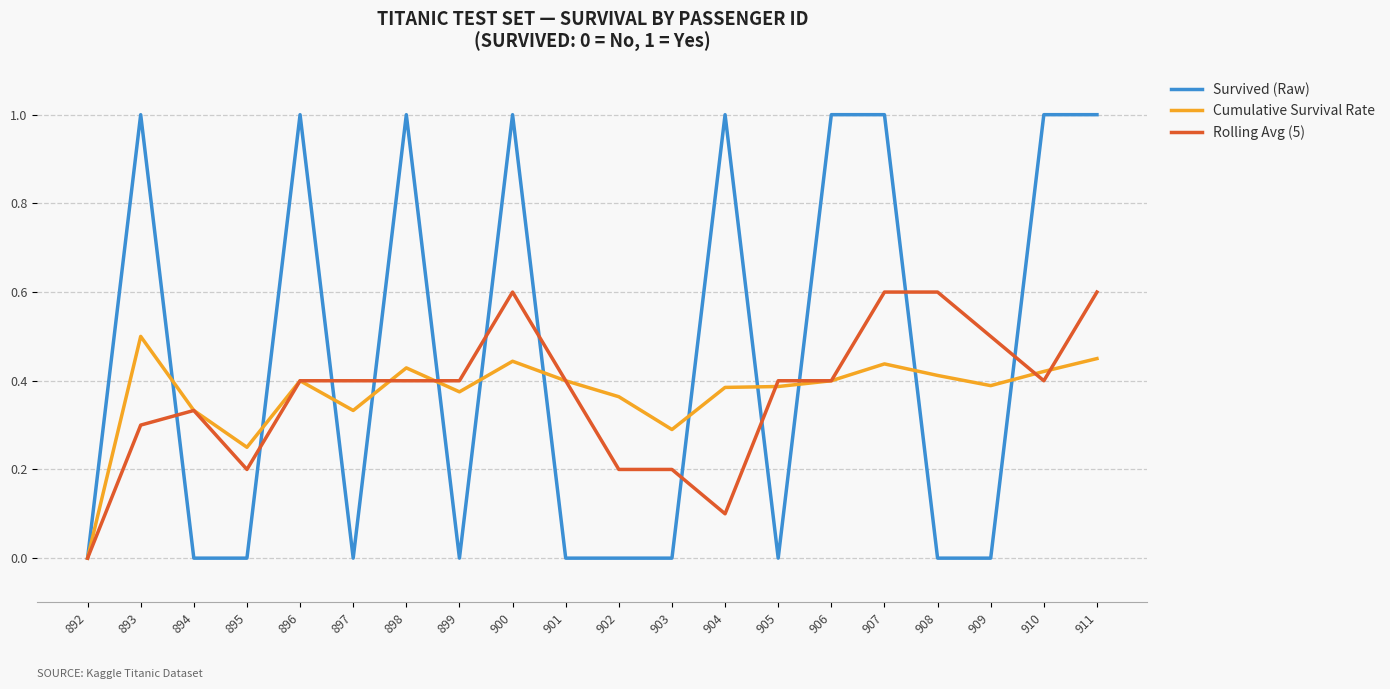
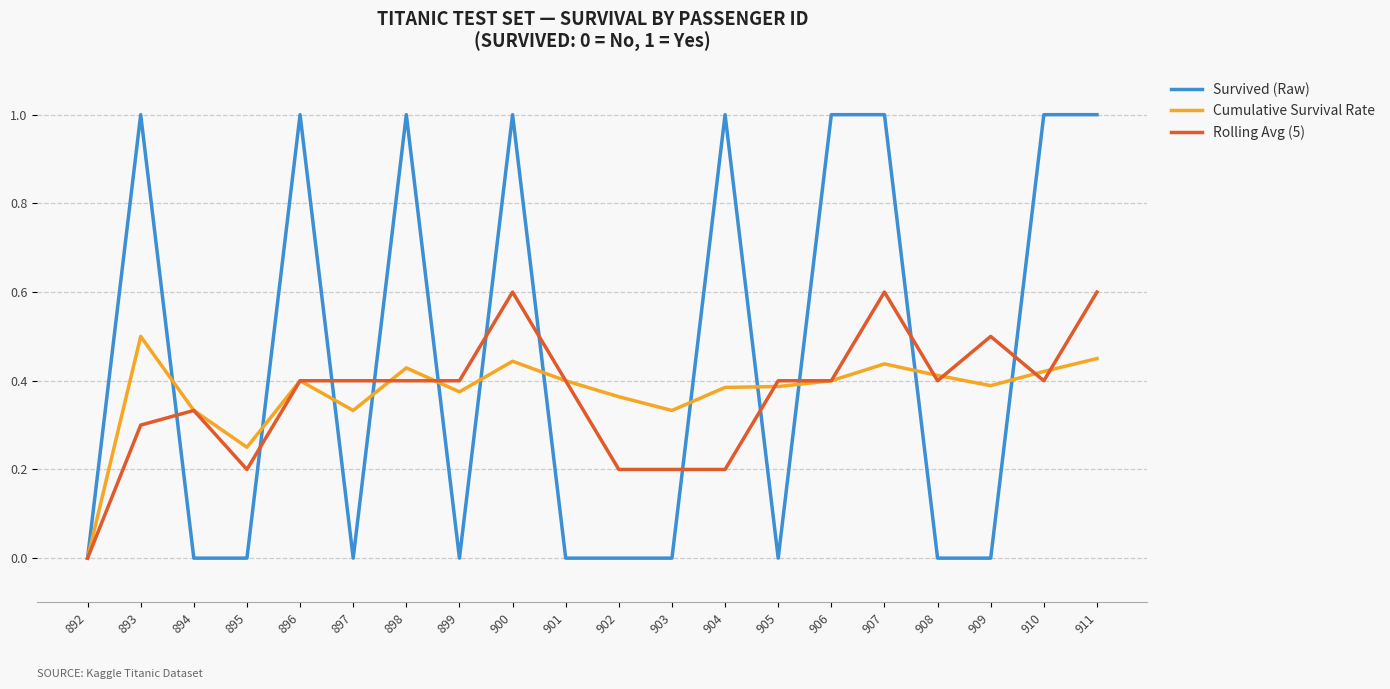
Cumulative Survival Rate, 903: 0.29 -> 0.33
Rolling Avg (5), 904: 0.1 -> 0.2
Rolling Avg (5), 908: 0.6 -> 0.4
